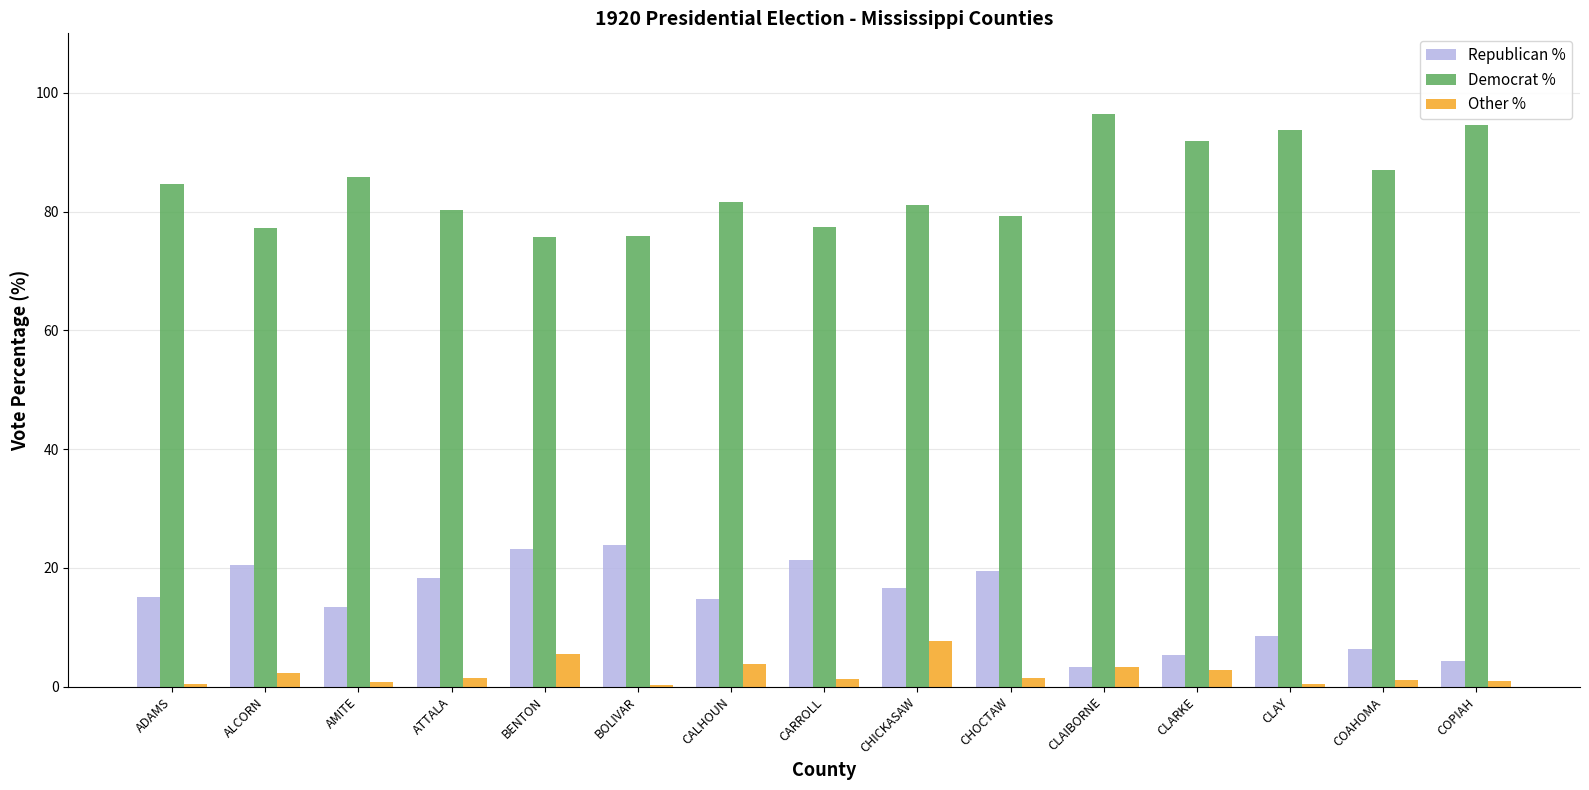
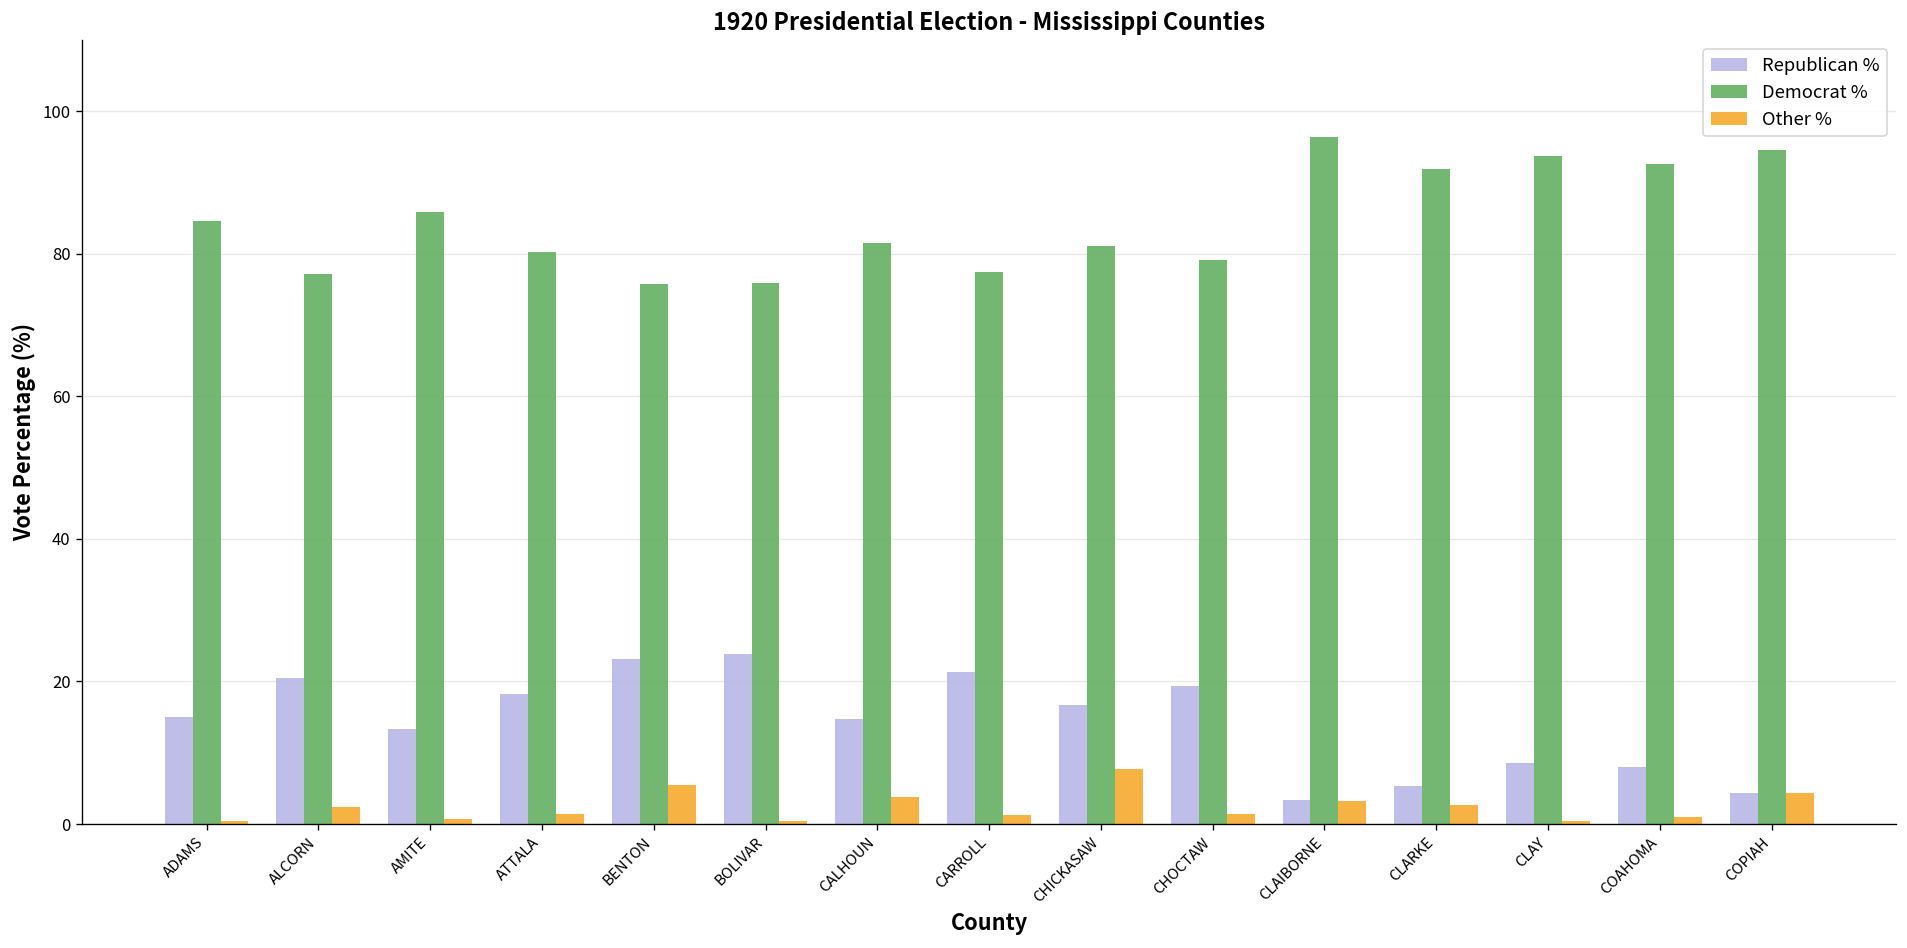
Republican %, COAHOMA: 6 -> 8
Democrat %, COAHOMA: 87 -> 93
Other %, COPIAH: 1 -> 4
